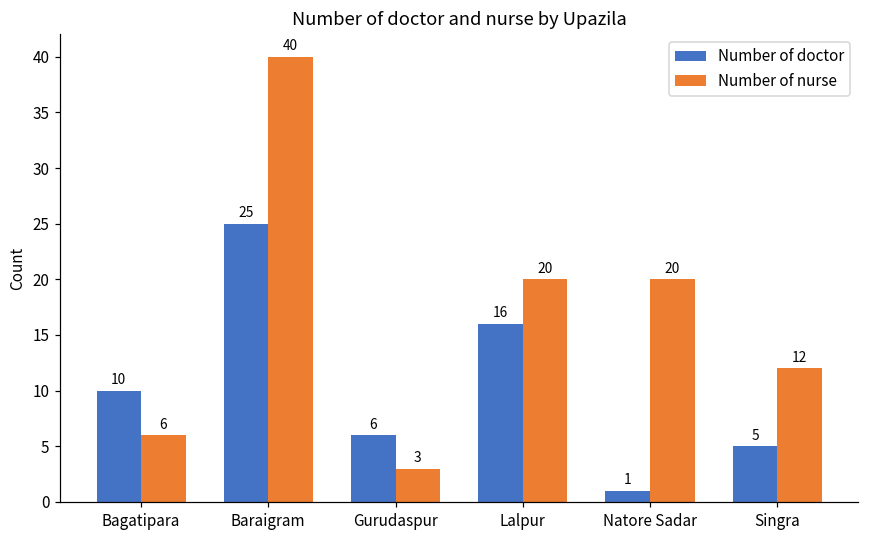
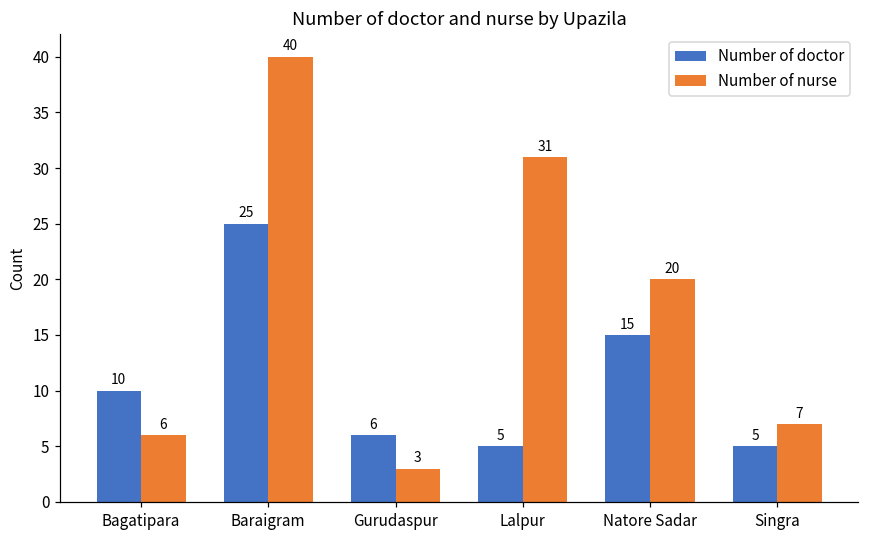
Number of doctor, Lalpur: 16 -> 5
Number of nurse, Lalpur: 20 -> 31
Number of doctor, Natore Sadar: 1 -> 15
Number of nurse, Singra: 12 -> 7
